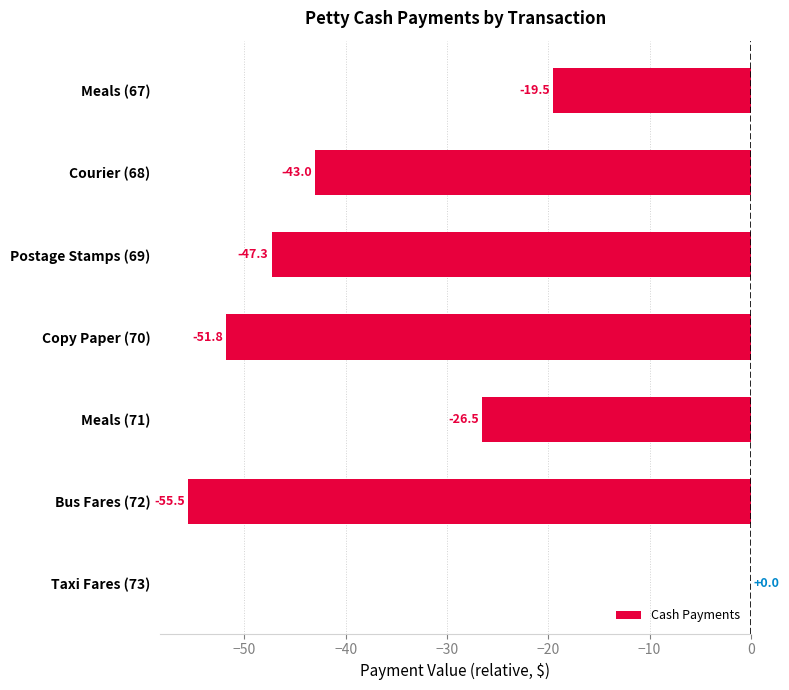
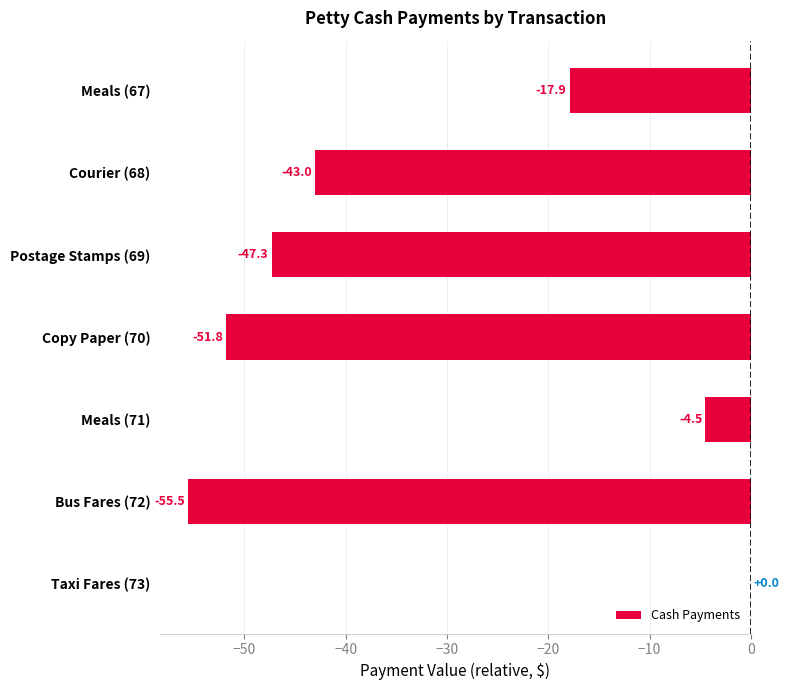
Meals (67): -19.5 -> -17.9
Meals (71): -26.5 -> -4.5
